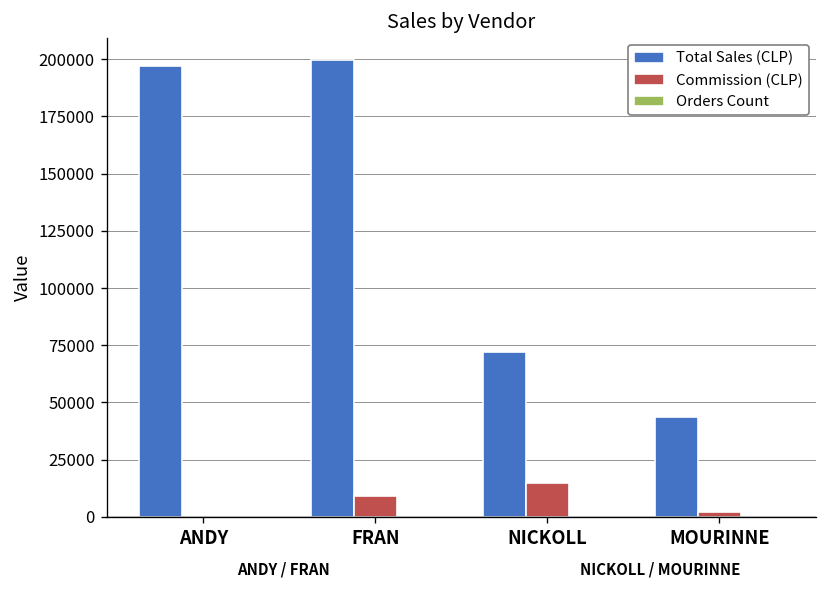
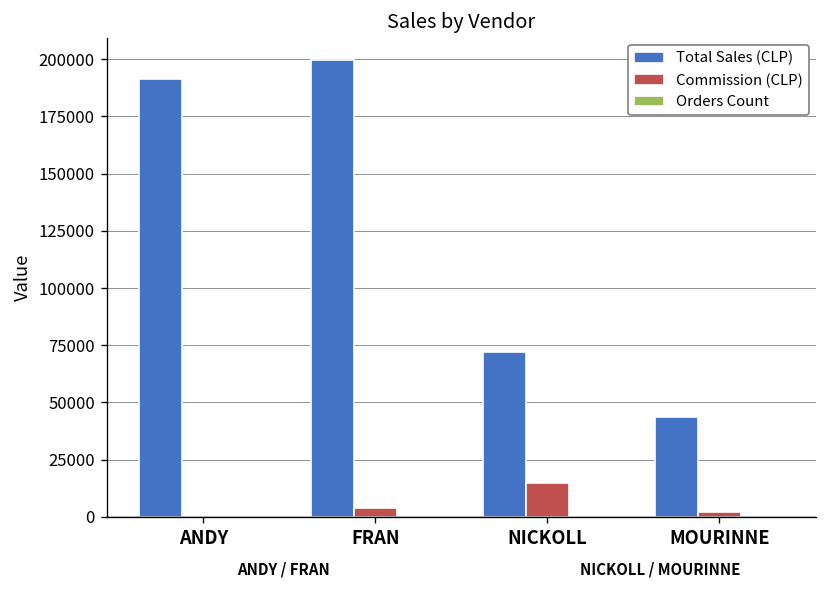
Total Sales (CLP), ANDY: 197000 -> 191000
Commission (CLP), FRAN: 9000 -> 4000
